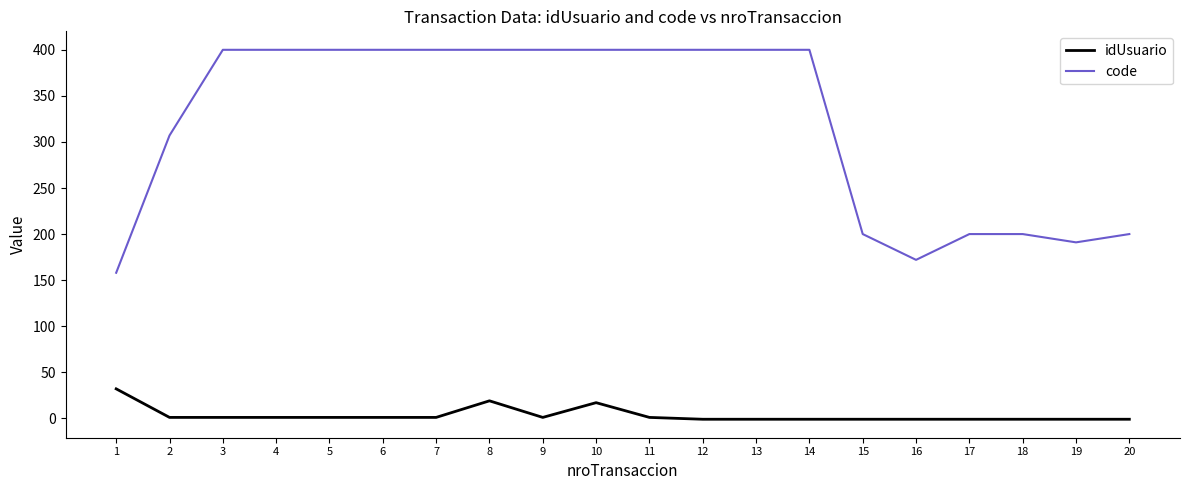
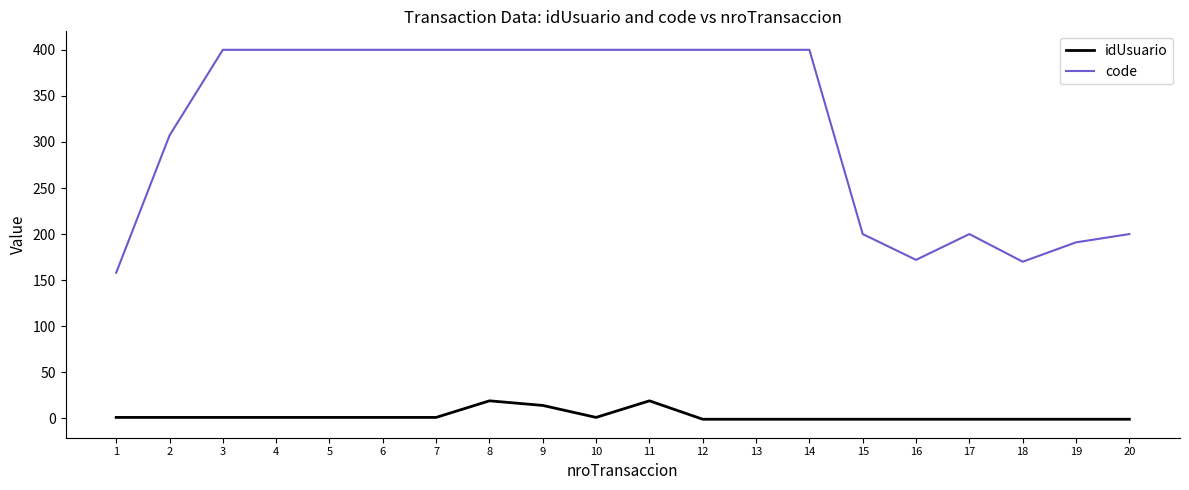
idUsuario, 1: 30 -> 0
idUsuario, 9: 0 -> 10
idUsuario, 10: 20 -> 0
idUsuario, 11: 0 -> 20
code, 18: 200 -> 170
